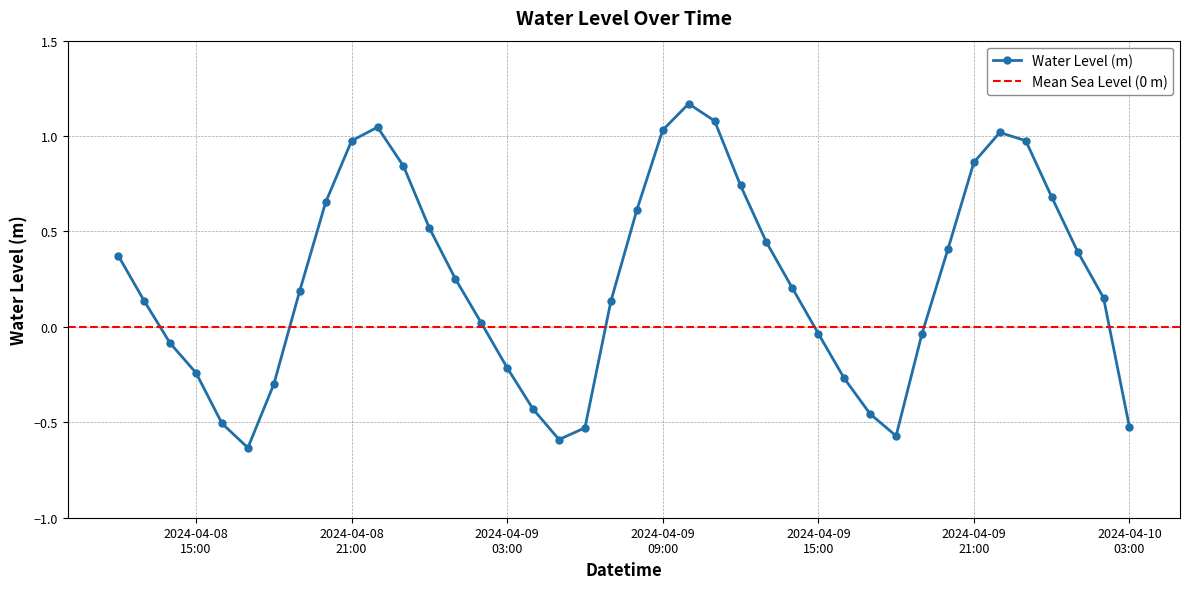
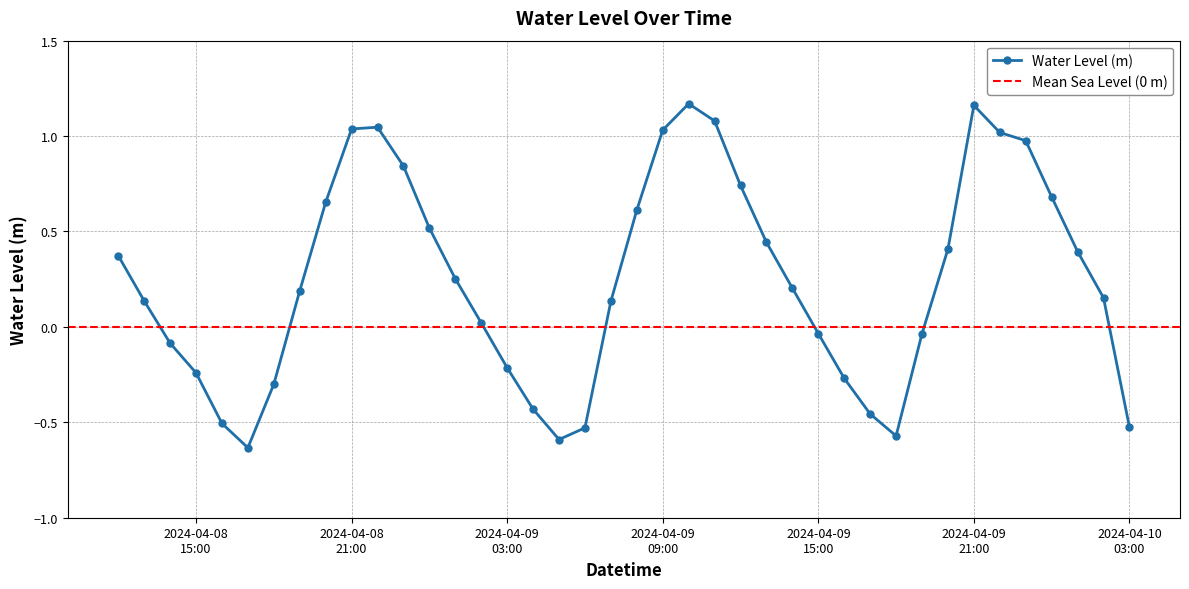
2024-04-08 21:00: 0.98 -> 1.04
2024-04-09 21:00: 0.86 -> 1.16
